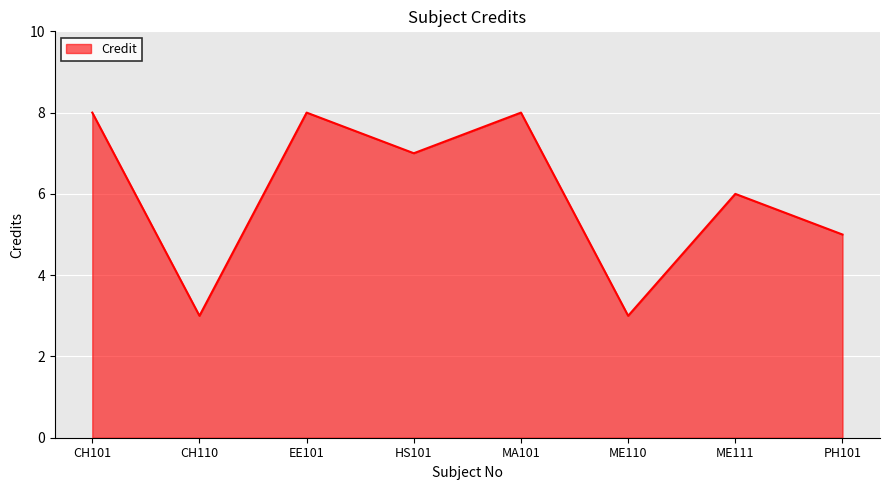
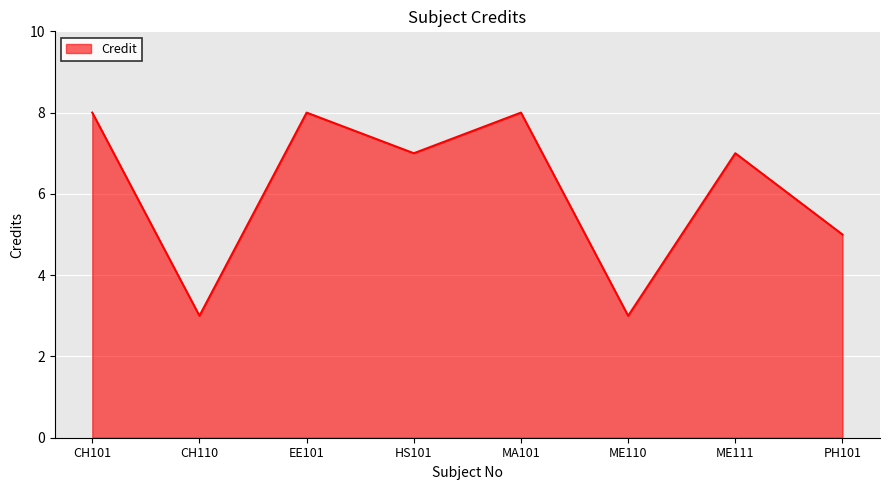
ME111: 6 -> 7
